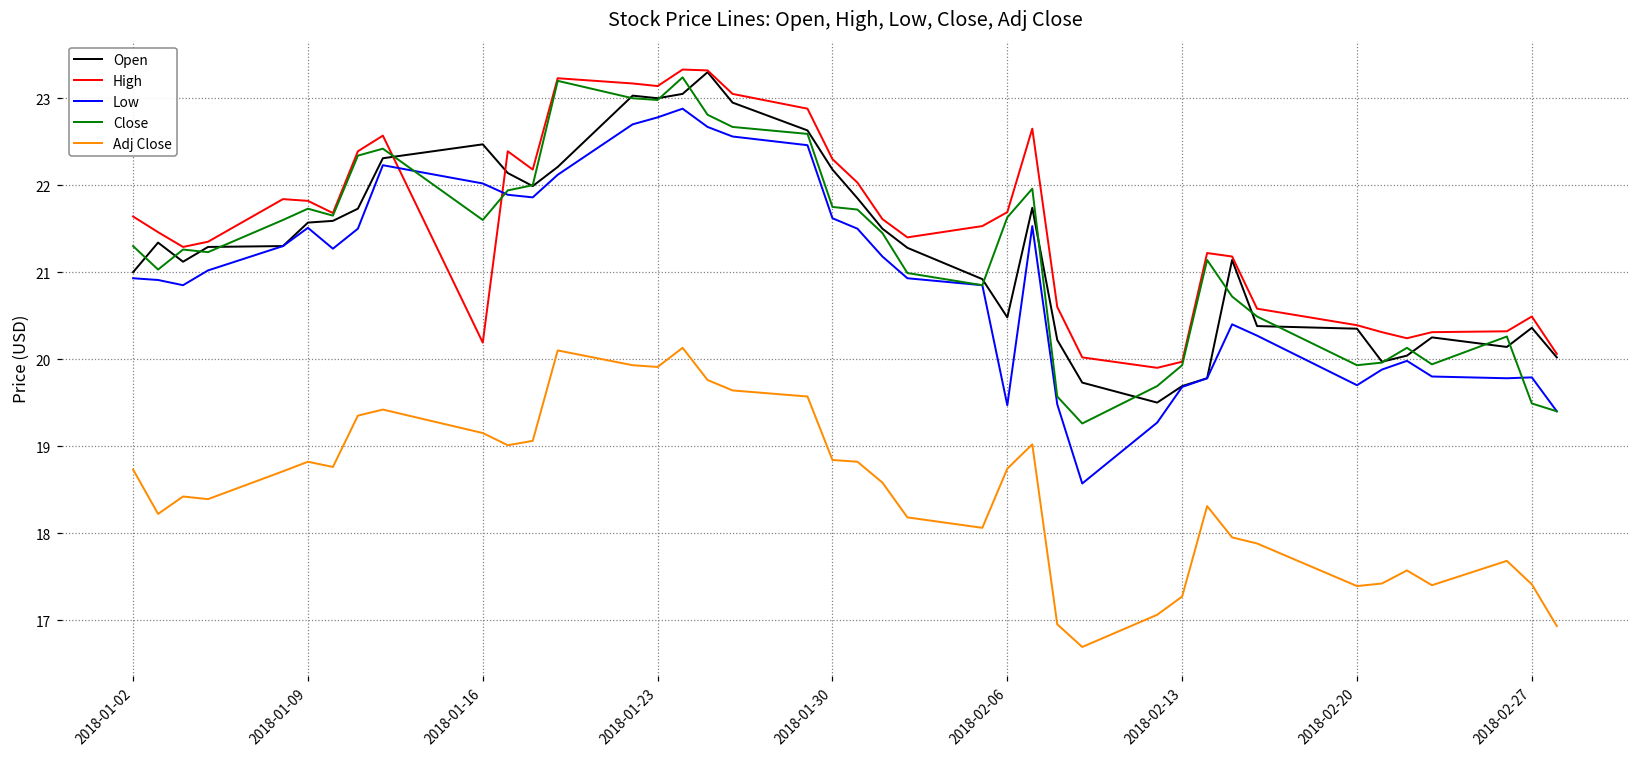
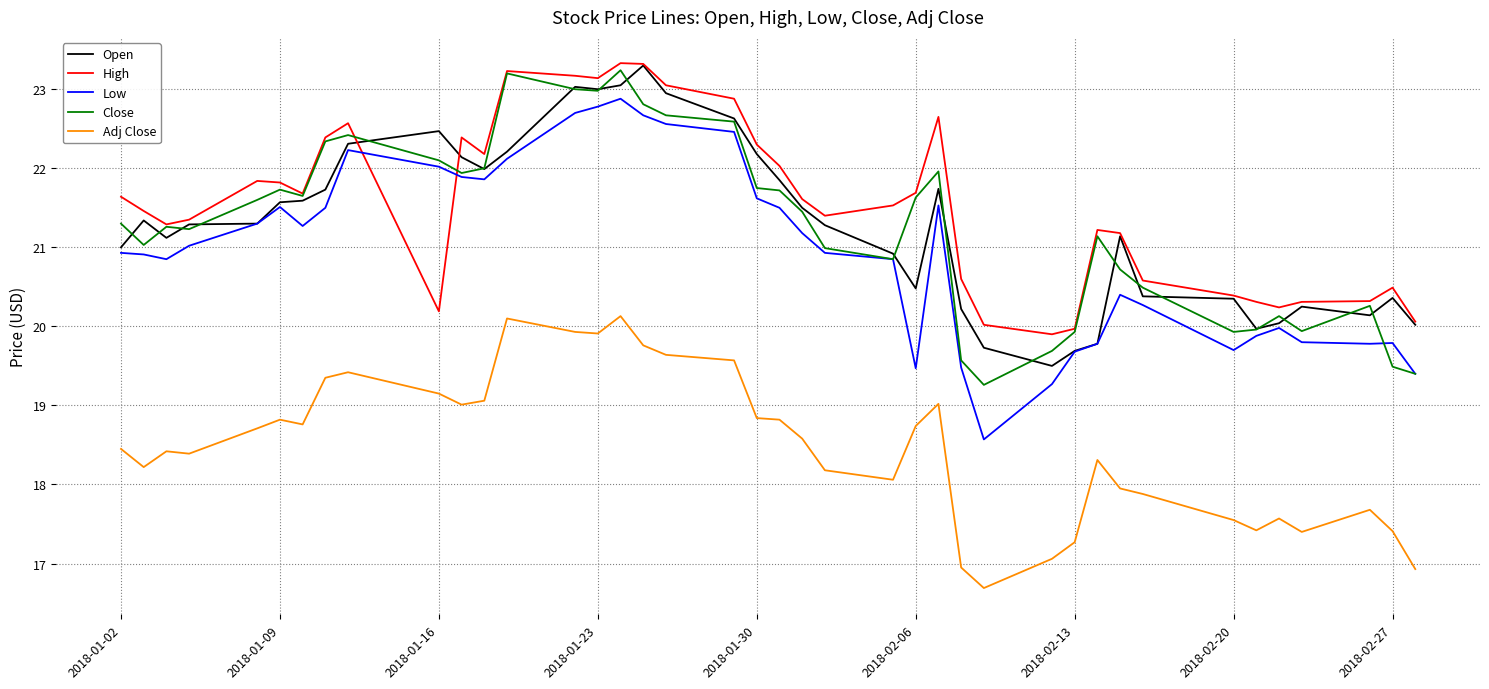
Adj Close, 2018-01-02: 18.7 -> 18.5
Close, 2018-01-16: 21.6 -> 22.1
Adj Close, 2018-02-20: 17.4 -> 17.6
